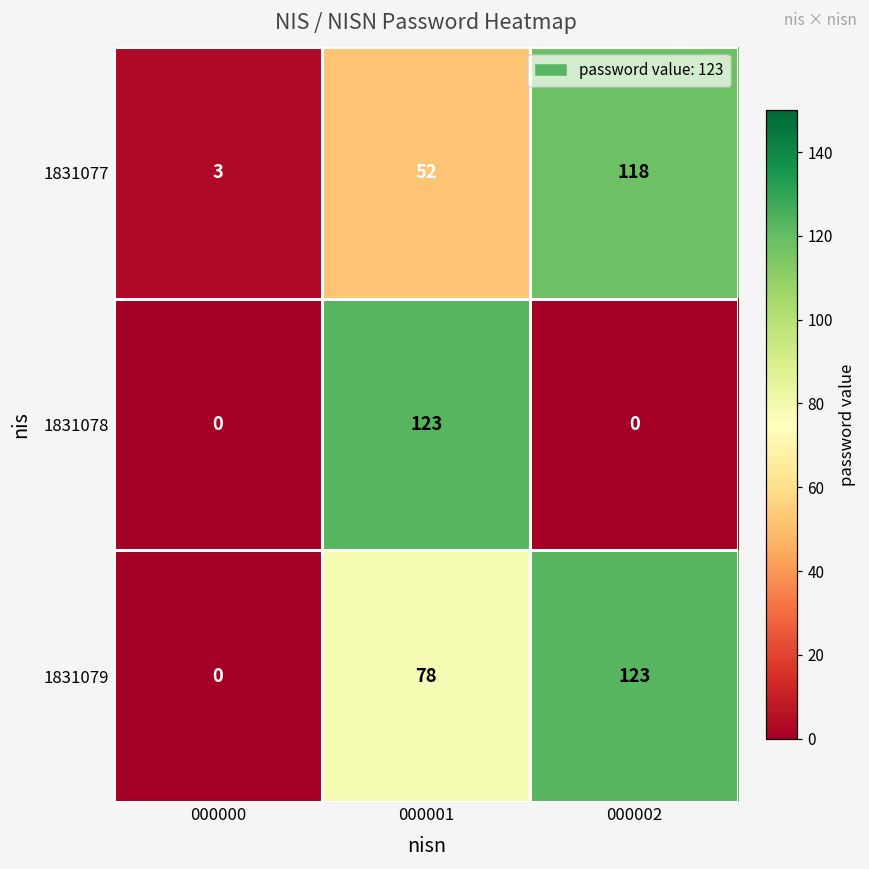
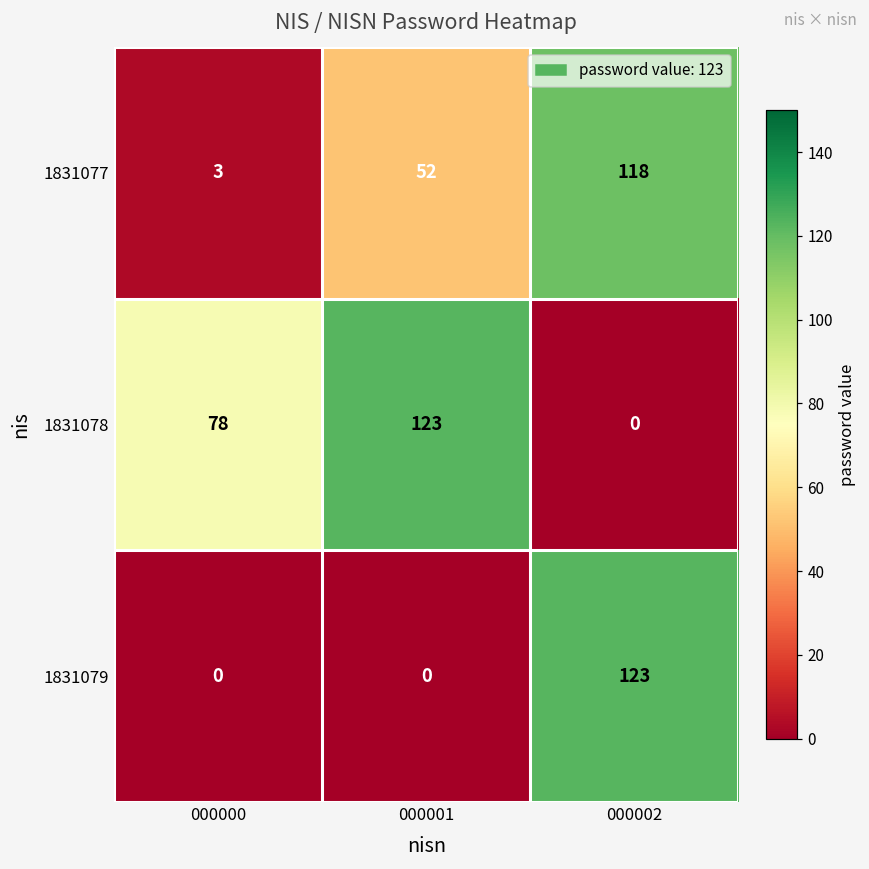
1831078, 000000: 0 -> 78
1831079, 000001: 78 -> 0
